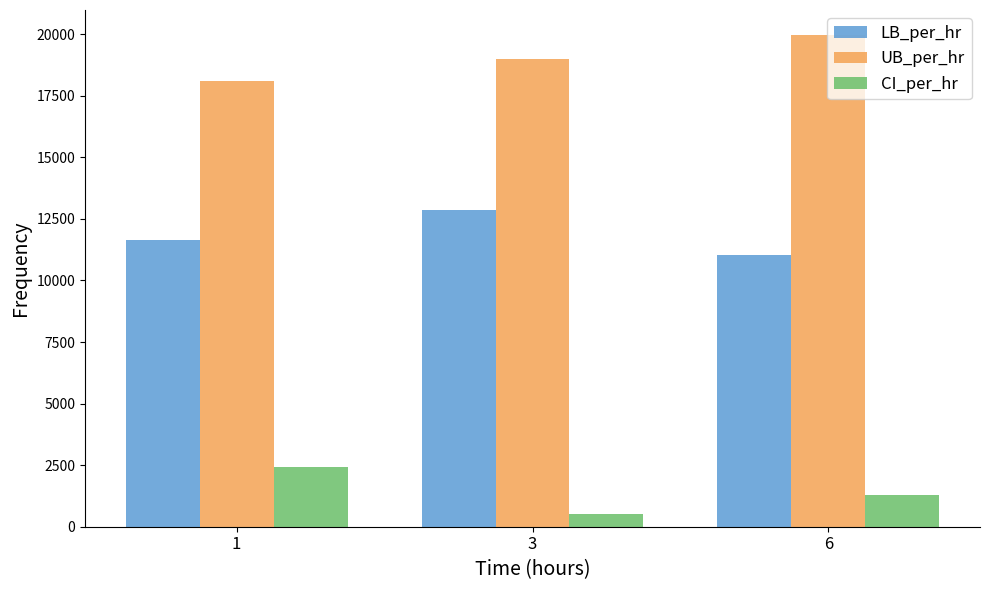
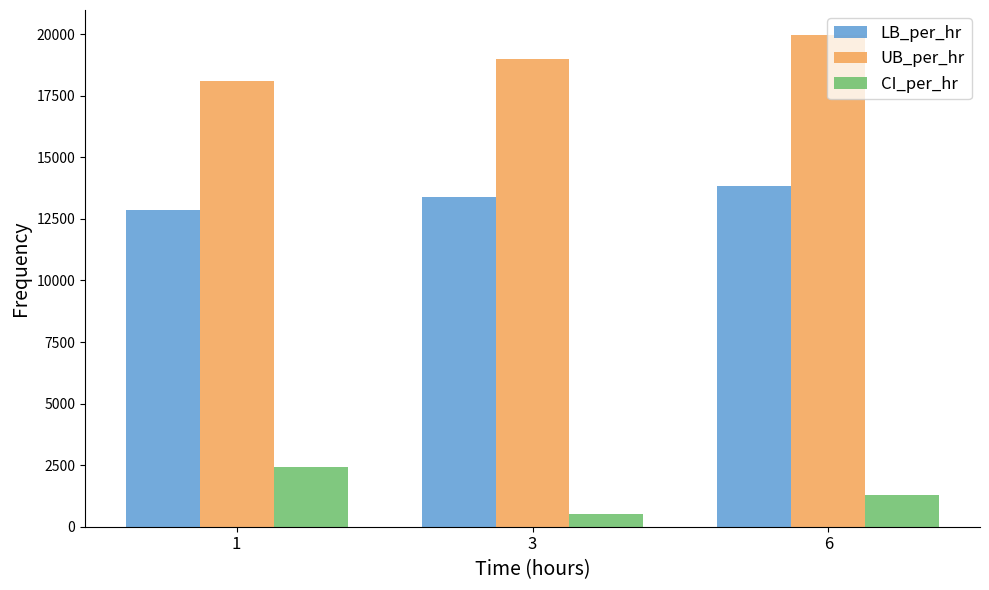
LB_per_hr, 1: 11700 -> 12800
LB_per_hr, 3: 12800 -> 13400
LB_per_hr, 6: 11100 -> 13900
